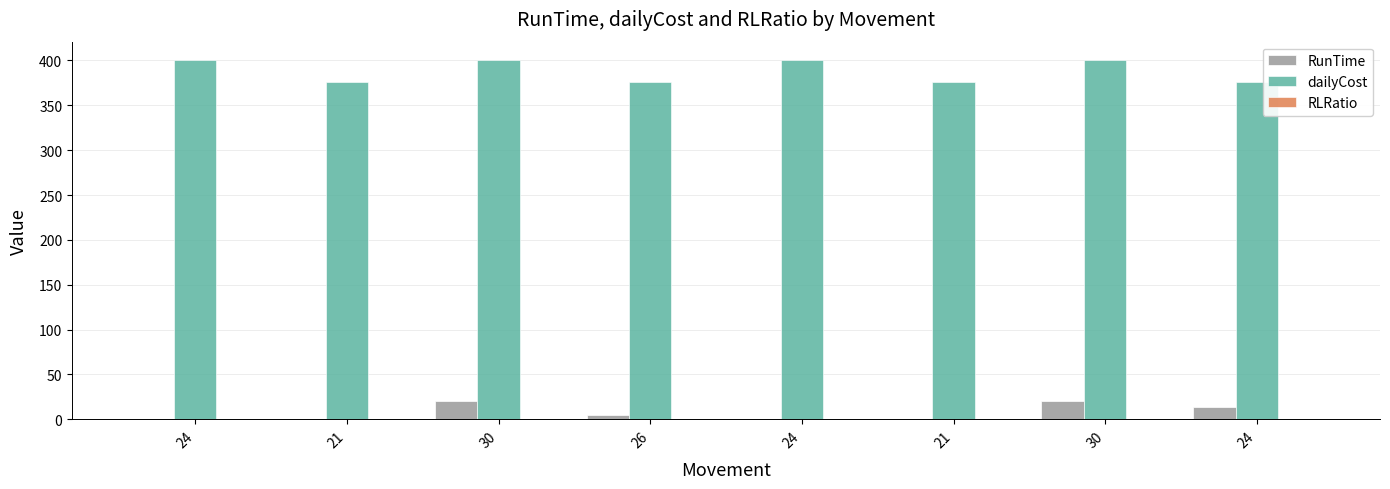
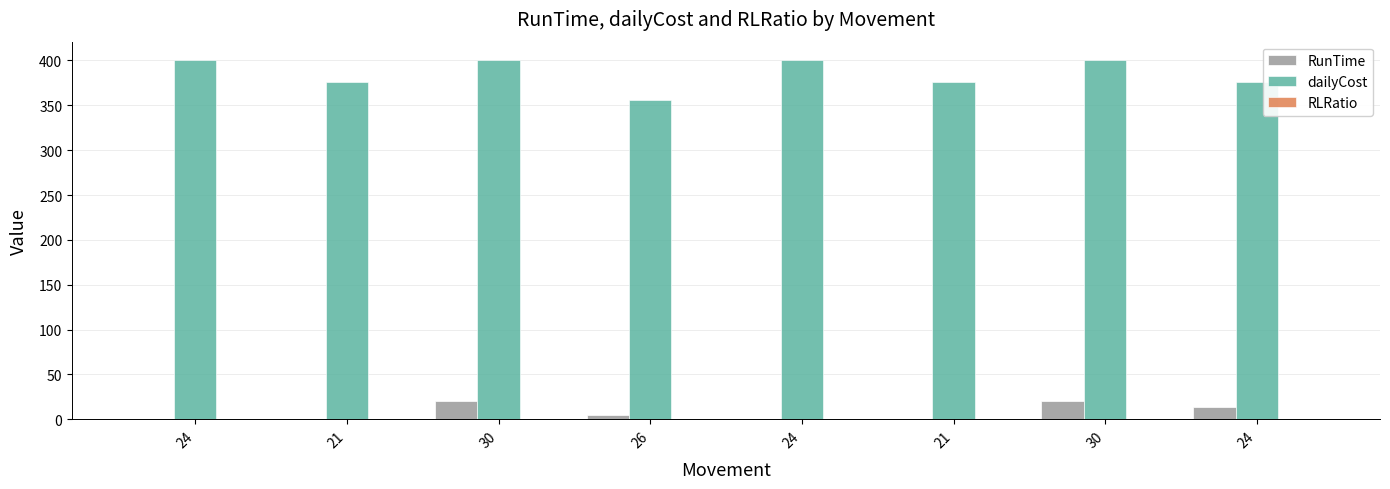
dailyCost, 26: 380 -> 360
